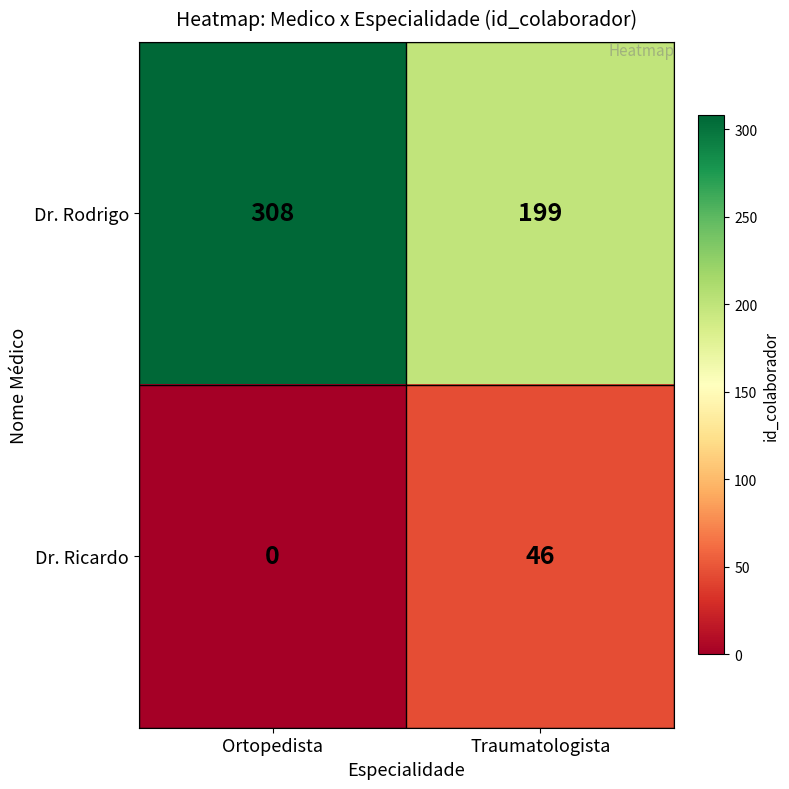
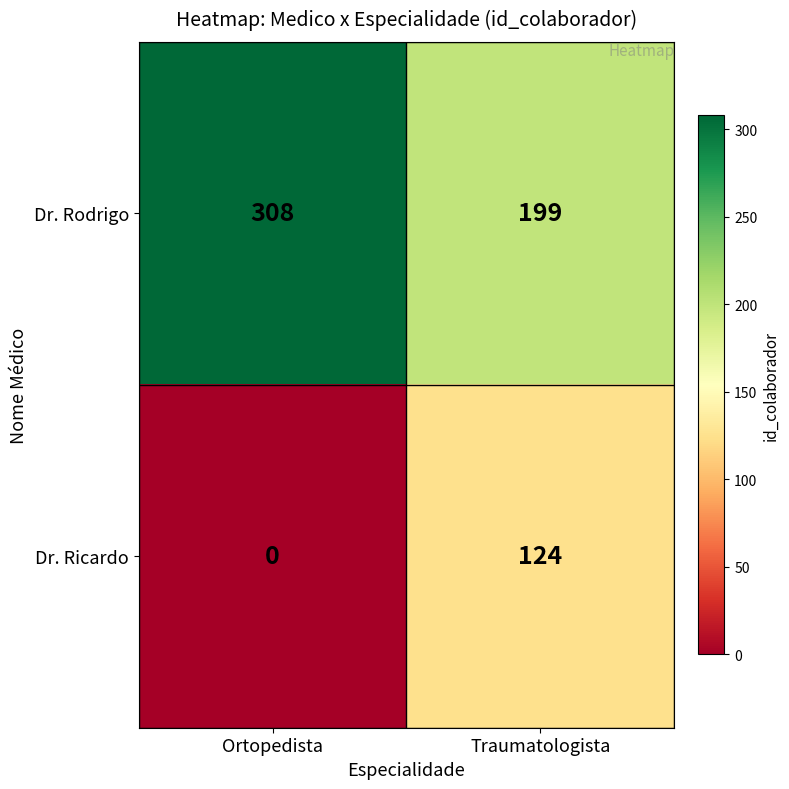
Dr. Ricardo, Traumatologista: 46 -> 124
